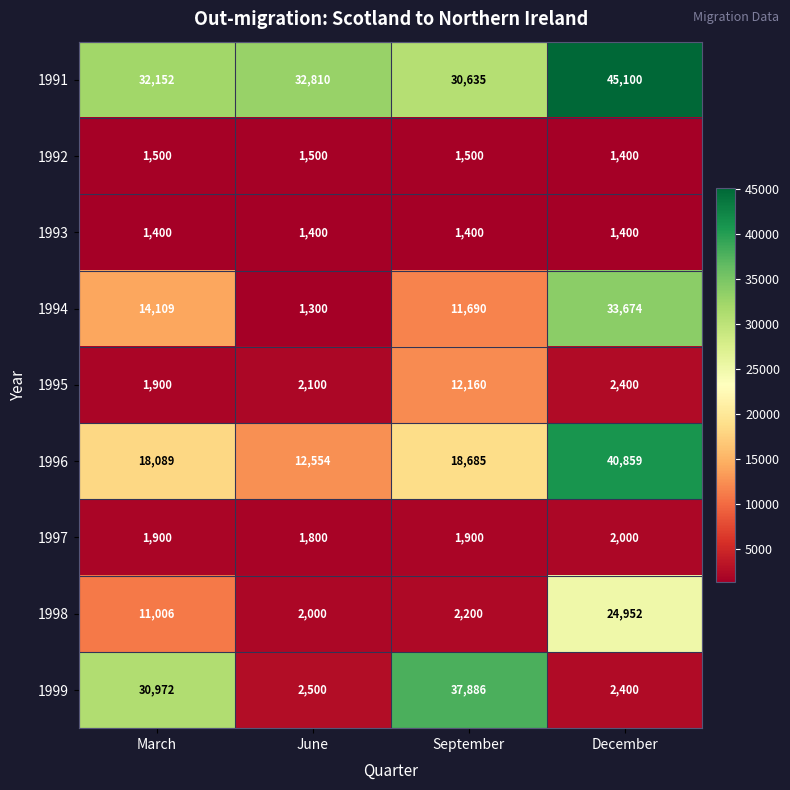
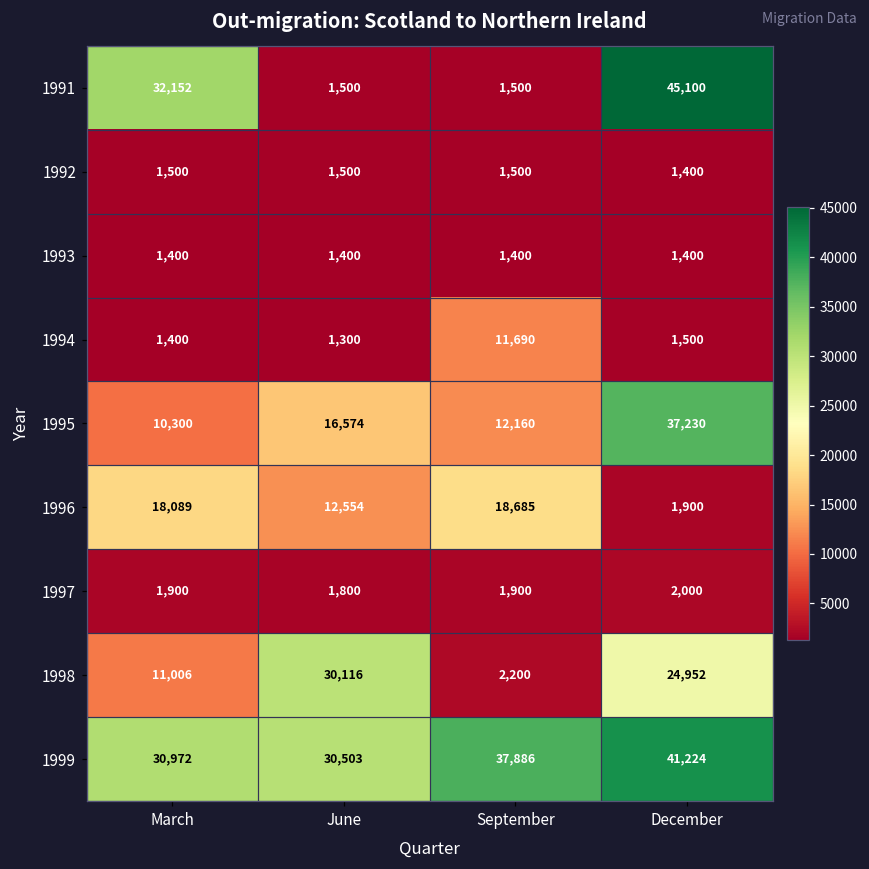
1991, June: 32,810 -> 1,500
1991, September: 30,635 -> 1,500
1994, March: 14,109 -> 1,400
1994, December: 33,674 -> 1,500
1995, March: 1,900 -> 10,300
1995, June: 2,100 -> 16,574
1995, December: 2,400 -> 37,230
1996, December: 40,859 -> 1,900
1998, June: 2,000 -> 30,116
1999, June: 2,500 -> 30,503
1999, December: 2,400 -> 41,224
